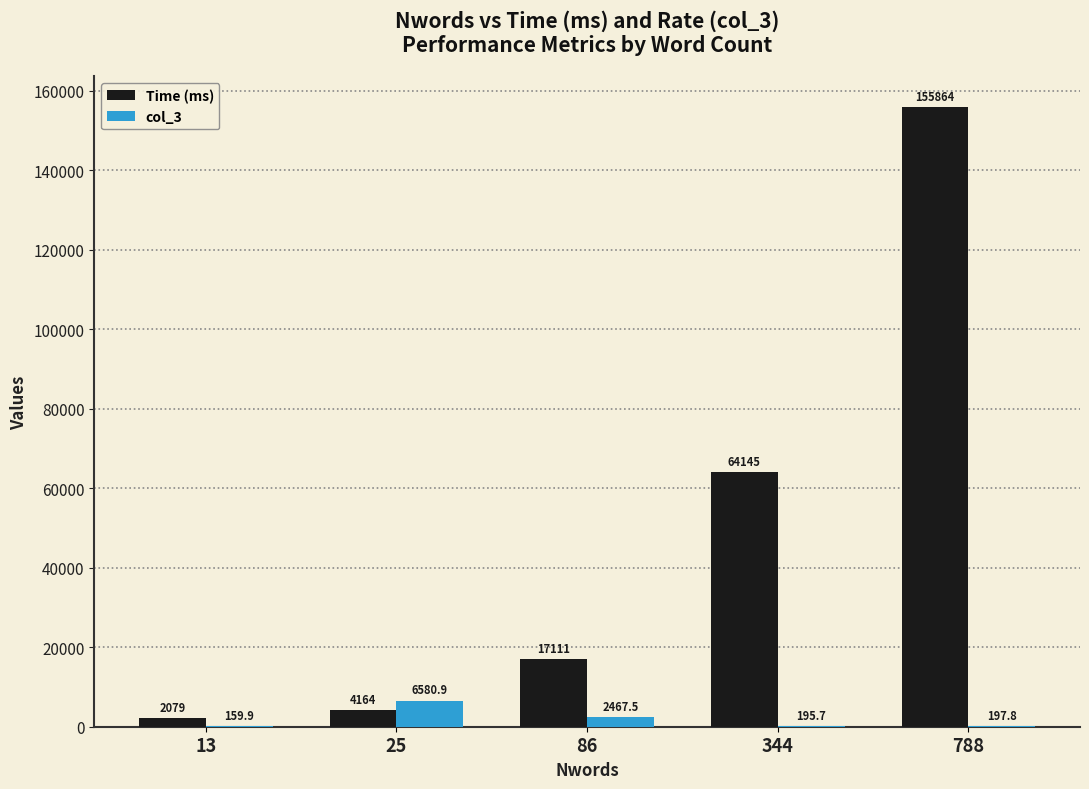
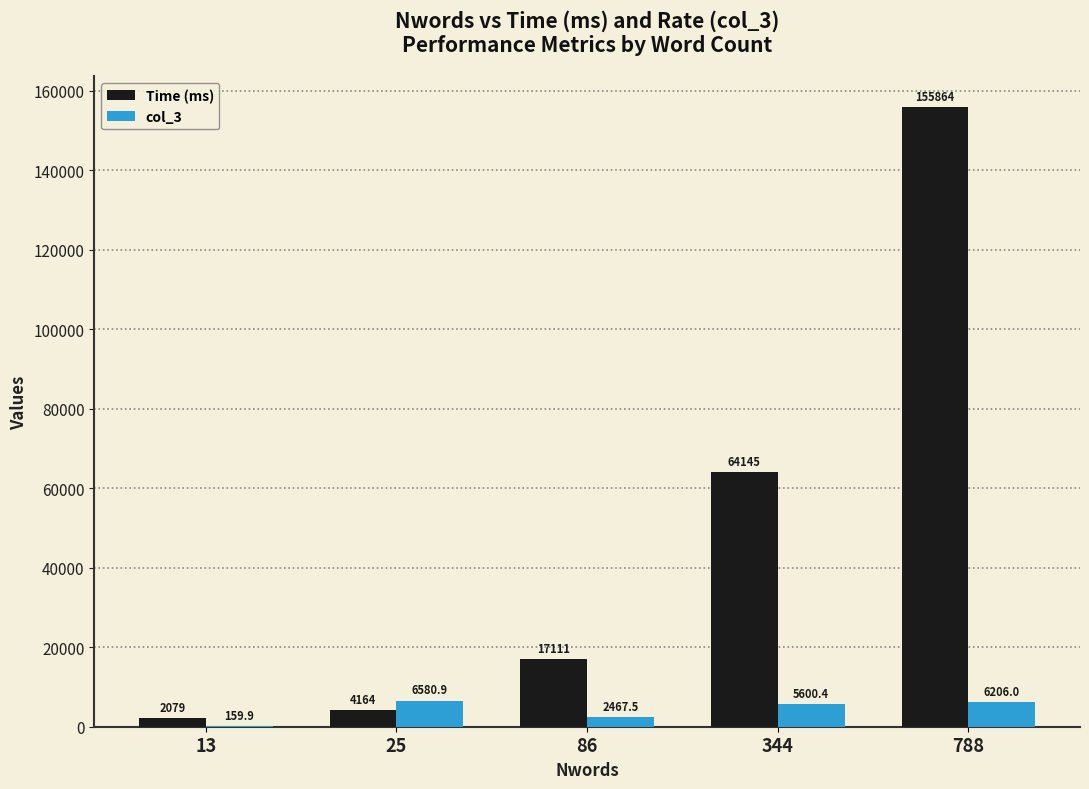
col_3, 344: 195.7 -> 5600.4
col_3, 788: 197.8 -> 6206.0
